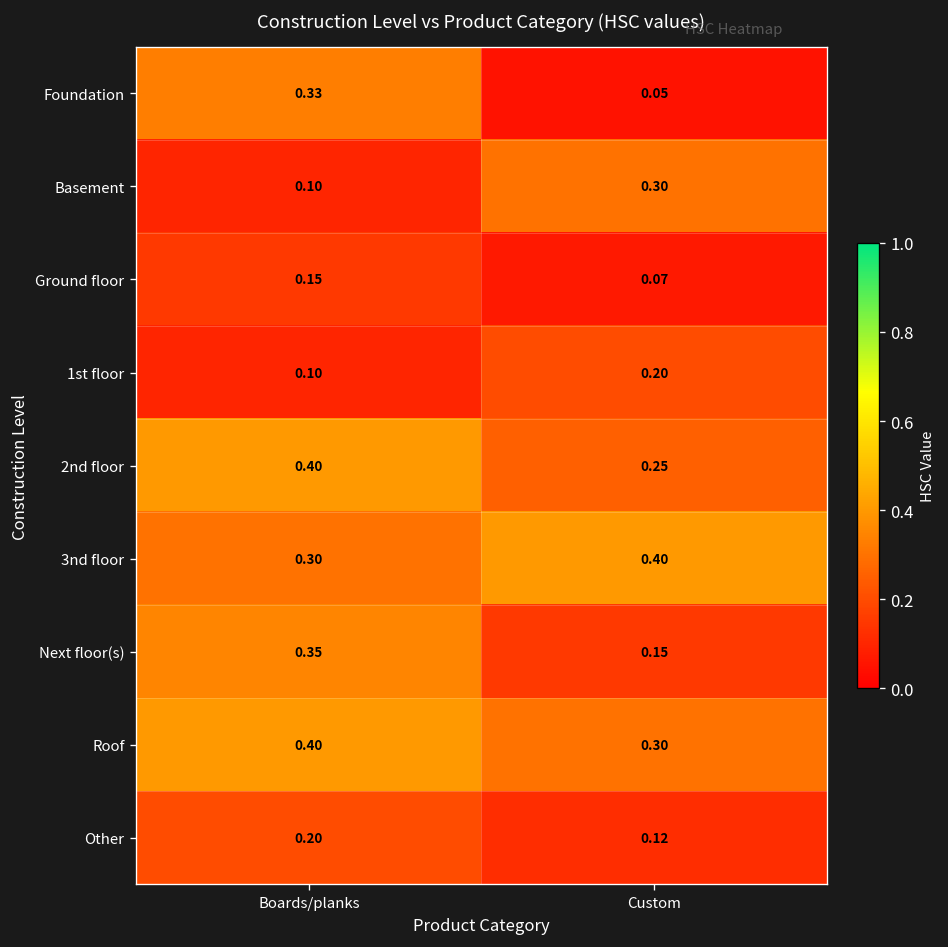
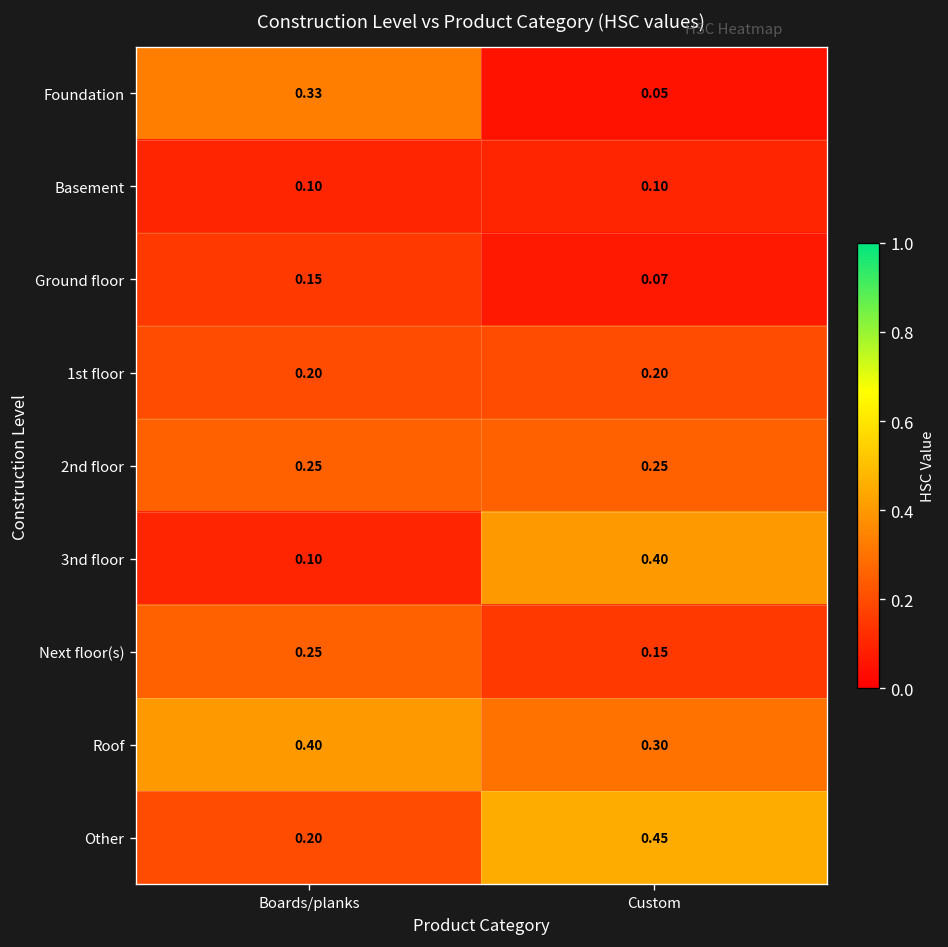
Basement, Custom: 0.30 -> 0.10
1st floor, Boards/planks: 0.10 -> 0.20
2nd floor, Boards/planks: 0.40 -> 0.25
3nd floor, Boards/planks: 0.30 -> 0.10
Next floor(s), Boards/planks: 0.35 -> 0.25
Other, Custom: 0.12 -> 0.45
